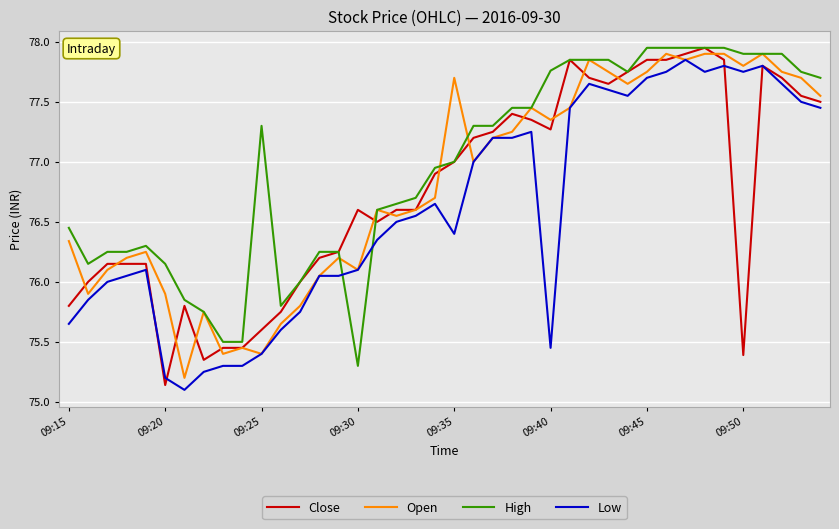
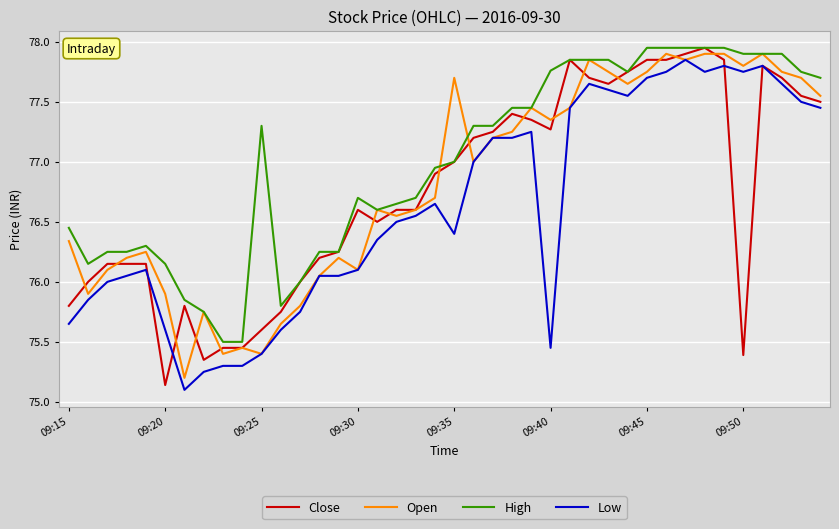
Low, 09:20: 75.2 -> 75.6
High, 09:30: 75.3 -> 76.7
